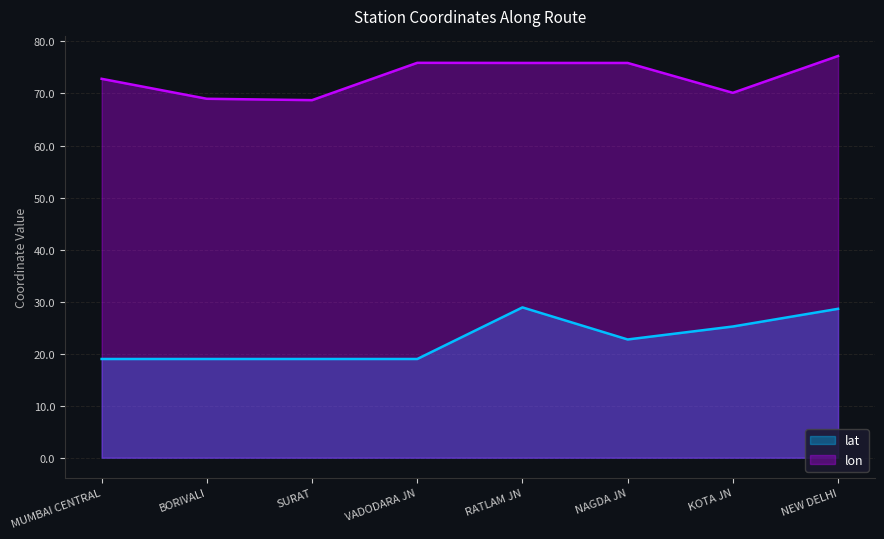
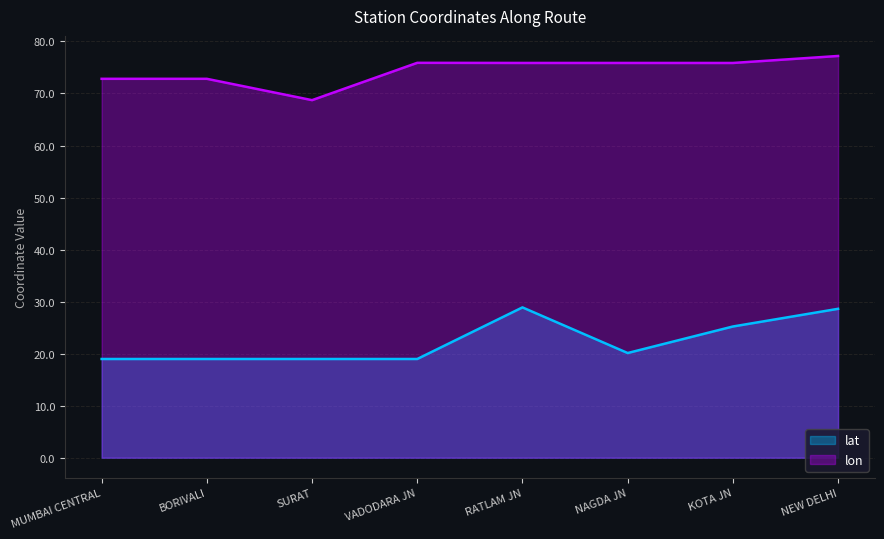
lon, BORIVALI: 69 -> 73
lat, NAGDA JN: 23 -> 20
lon, KOTA JN: 70 -> 76
